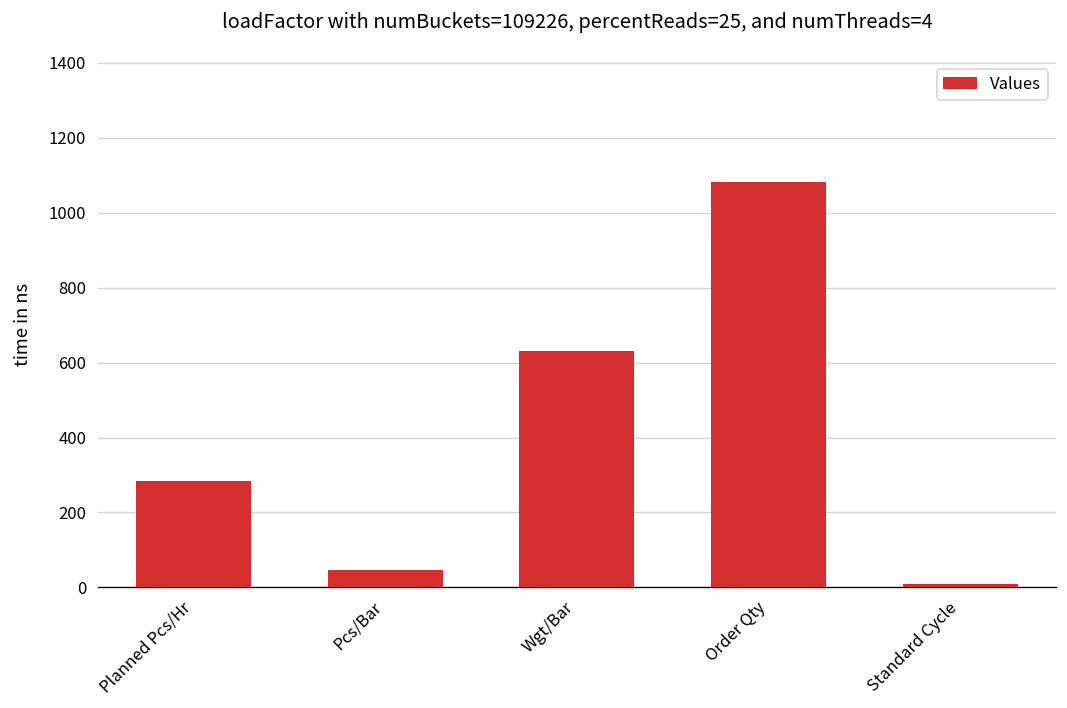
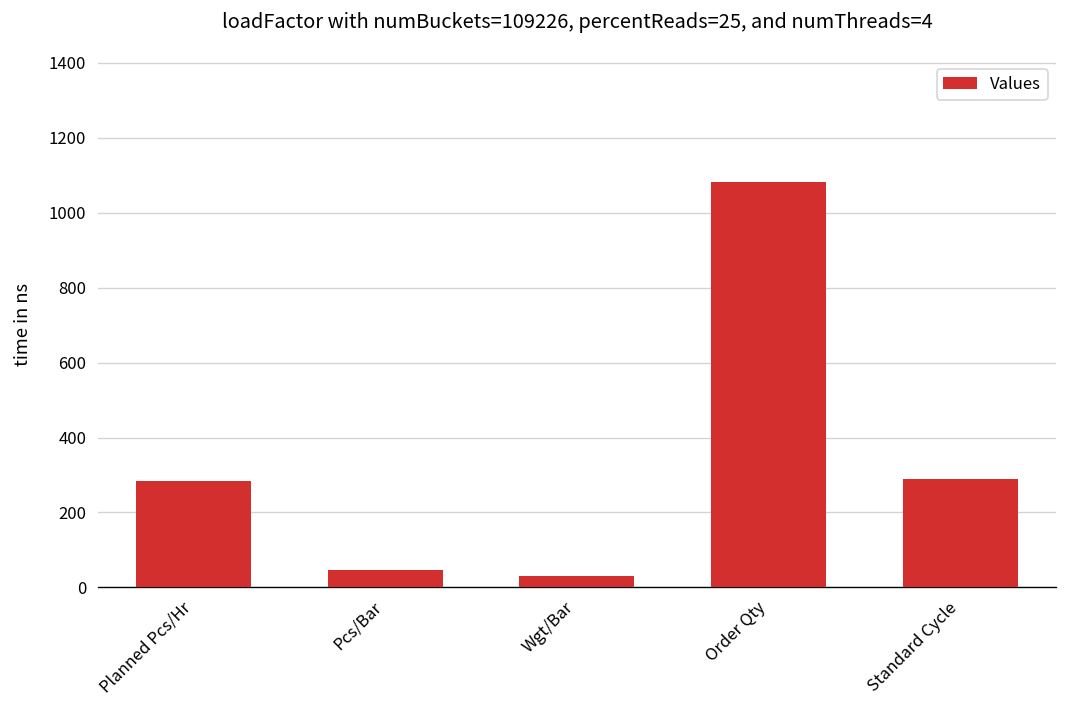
Wgt/Bar: 630 -> 30
Standard Cycle: 10 -> 290
